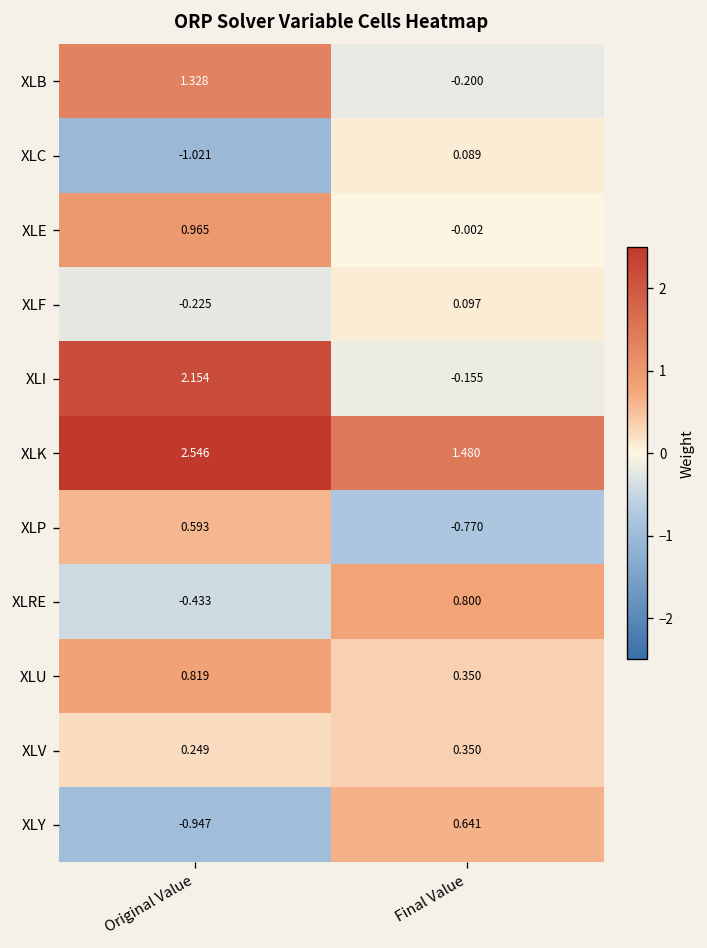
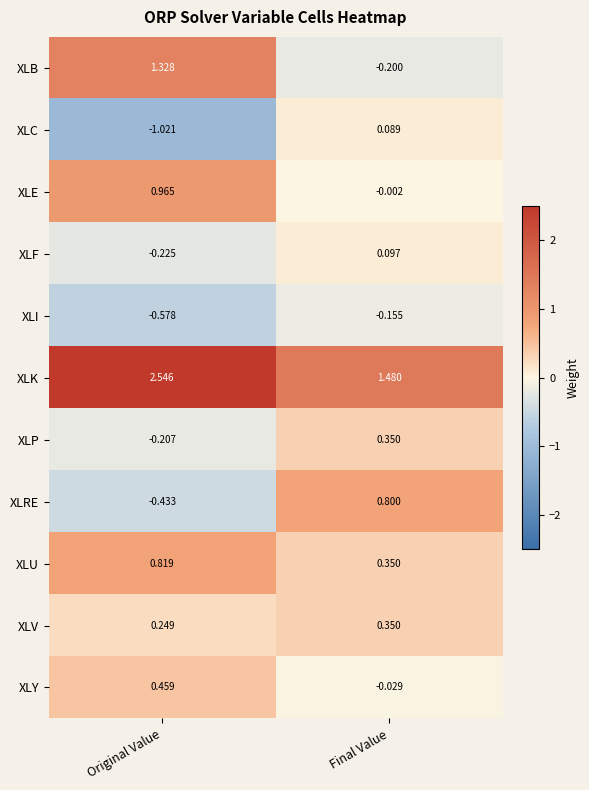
XLI, Original Value: 2.154 -> -0.578
XLP, Original Value: 0.593 -> -0.207
XLP, Final Value: -0.770 -> 0.350
XLY, Original Value: -0.947 -> 0.459
XLY, Final Value: 0.641 -> -0.029
